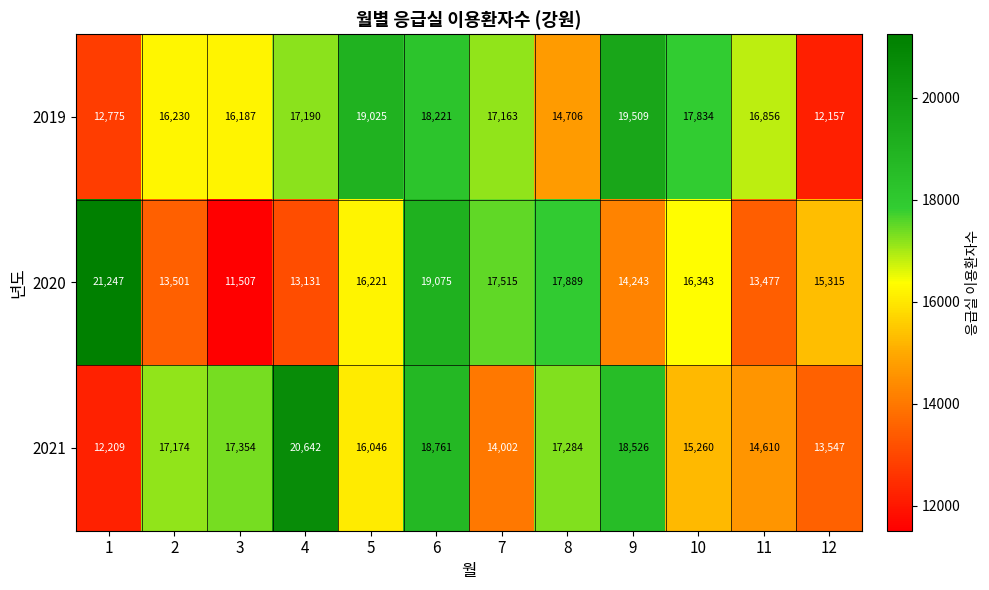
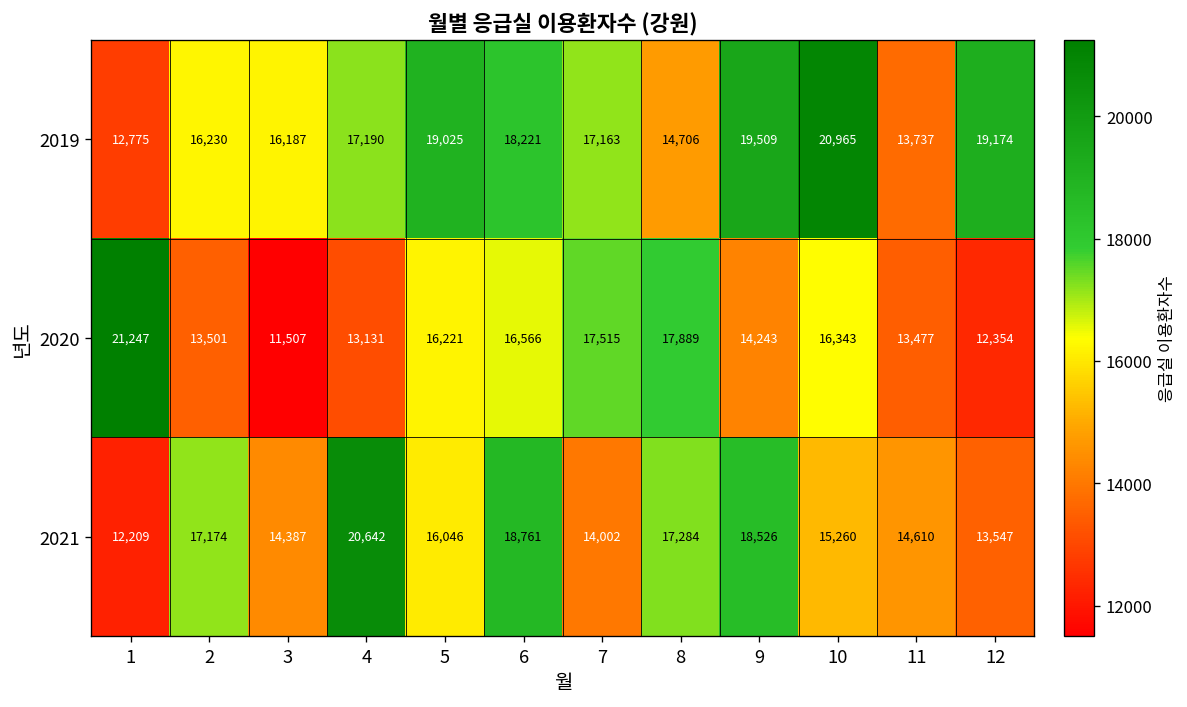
2019, 10: 17,834 -> 20,965
2019, 11: 16,856 -> 13,737
2019, 12: 12,157 -> 19,174
2020, 6: 19,075 -> 16,566
2020, 12: 15,315 -> 12,354
2021, 3: 17,354 -> 14,387
